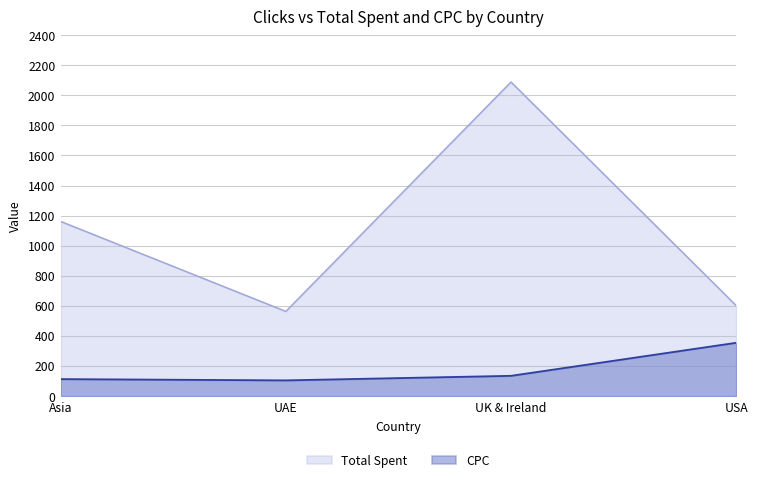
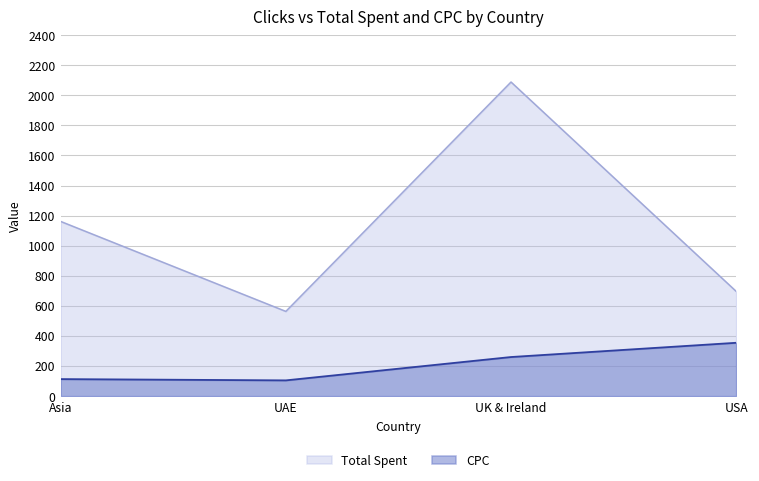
CPC, UK & Ireland: 140 -> 260
Total Spent, USA: 600 -> 700
